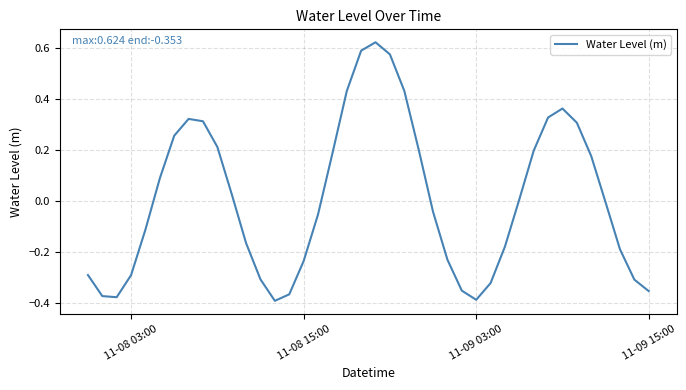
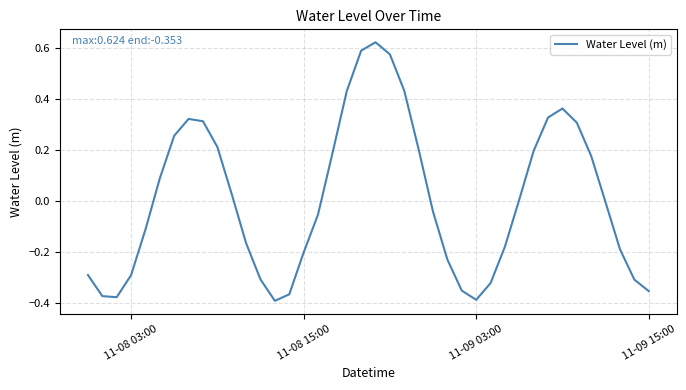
11-08 15:00: -0.23 -> -0.20
